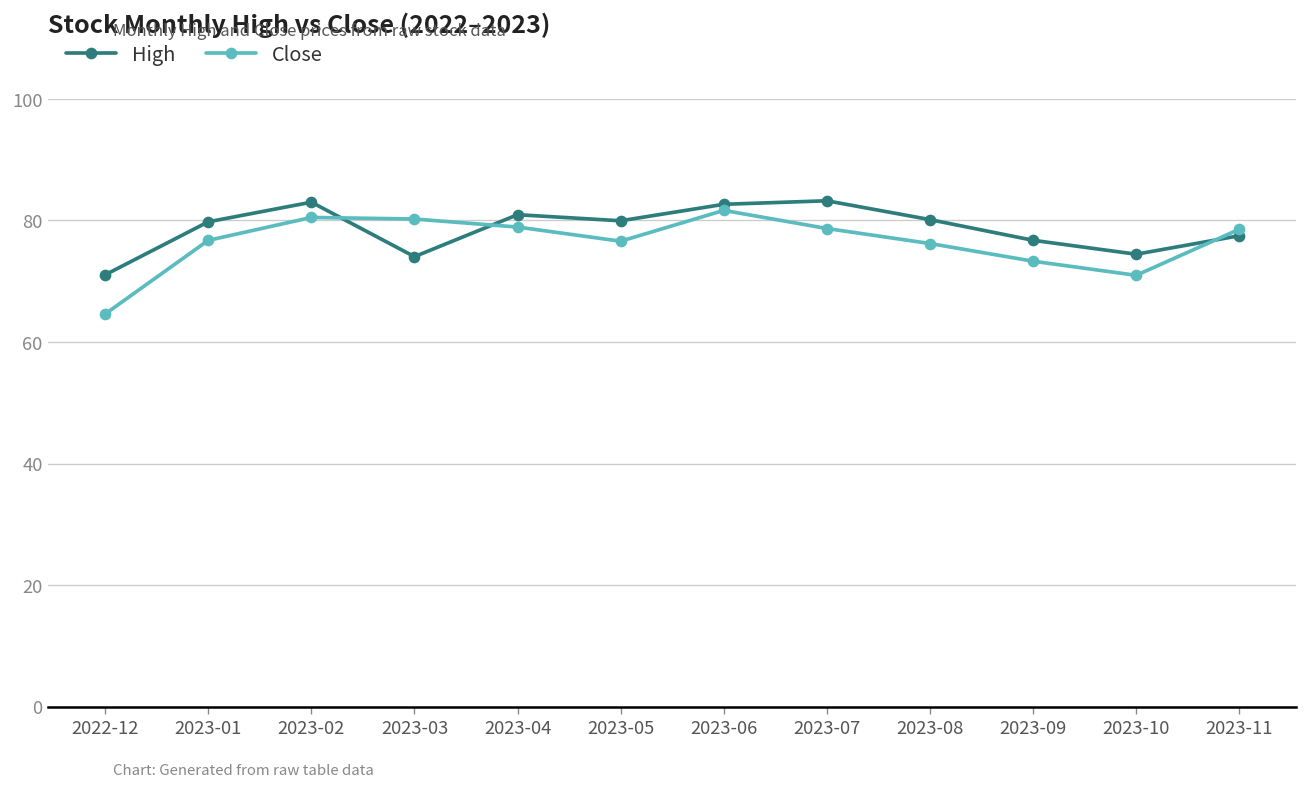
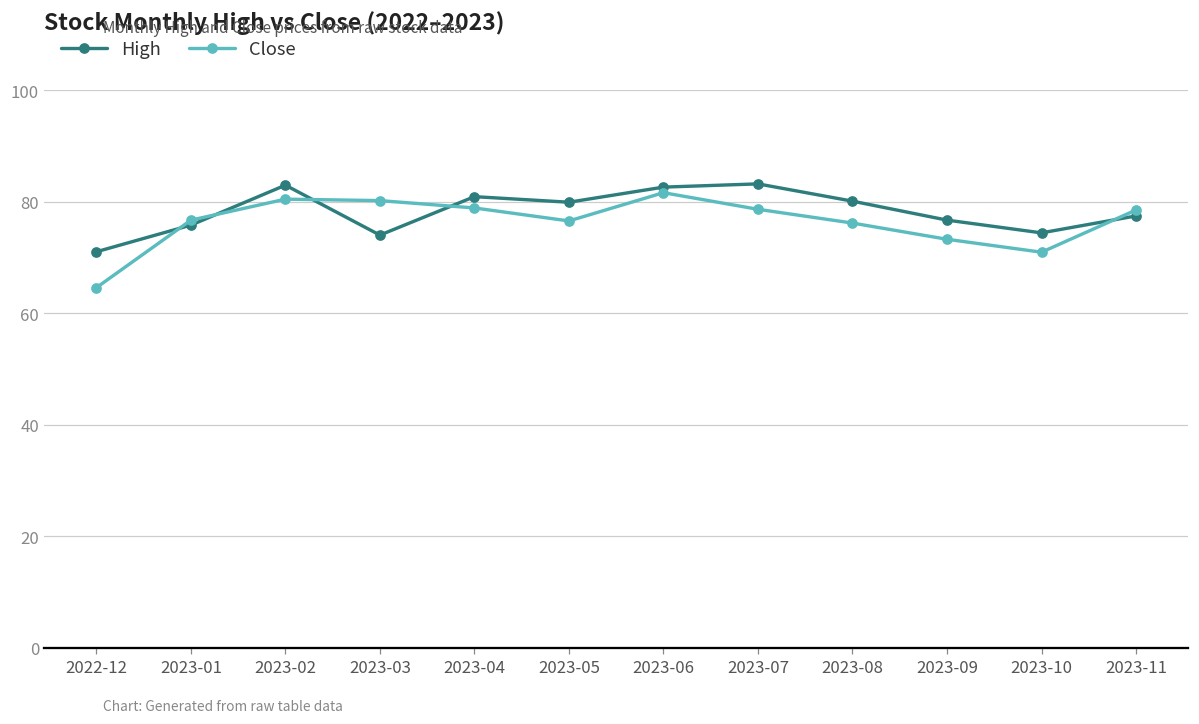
High, 2023-01: 80 -> 76
